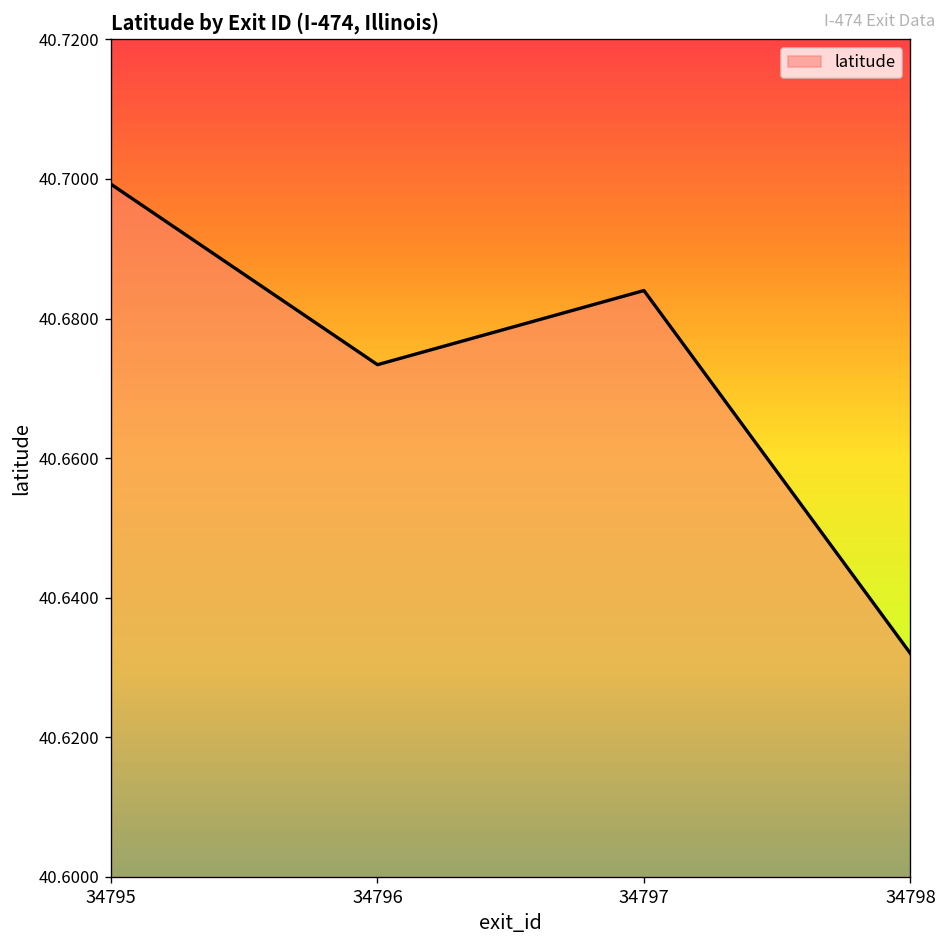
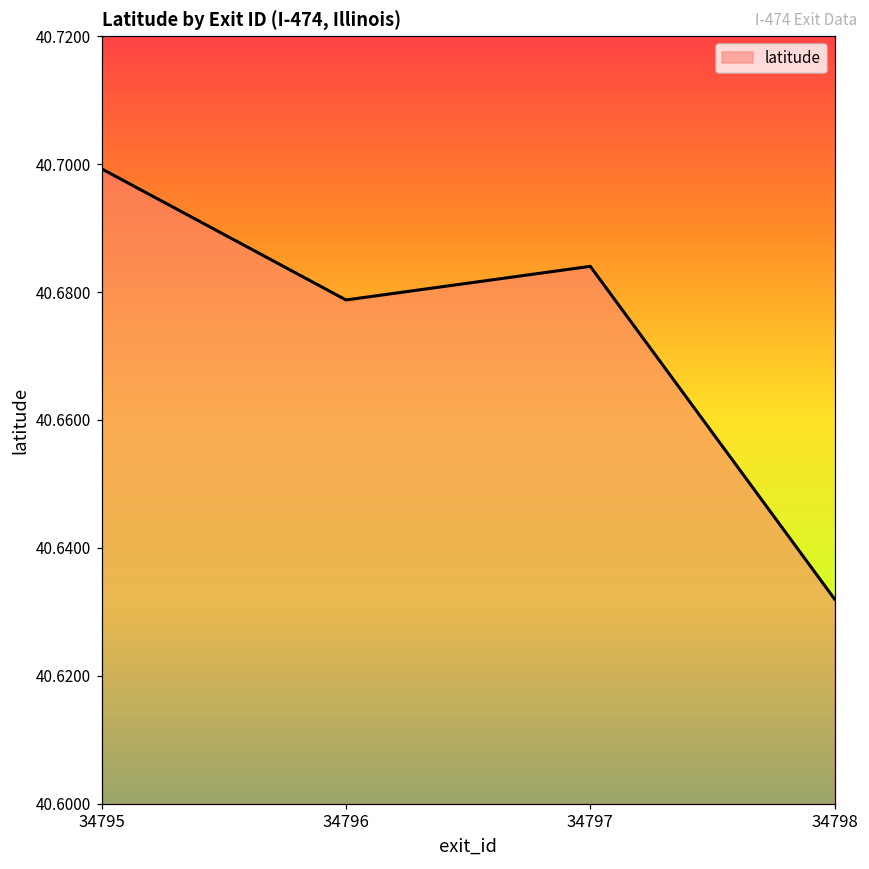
34796: 40.673 -> 40.679
